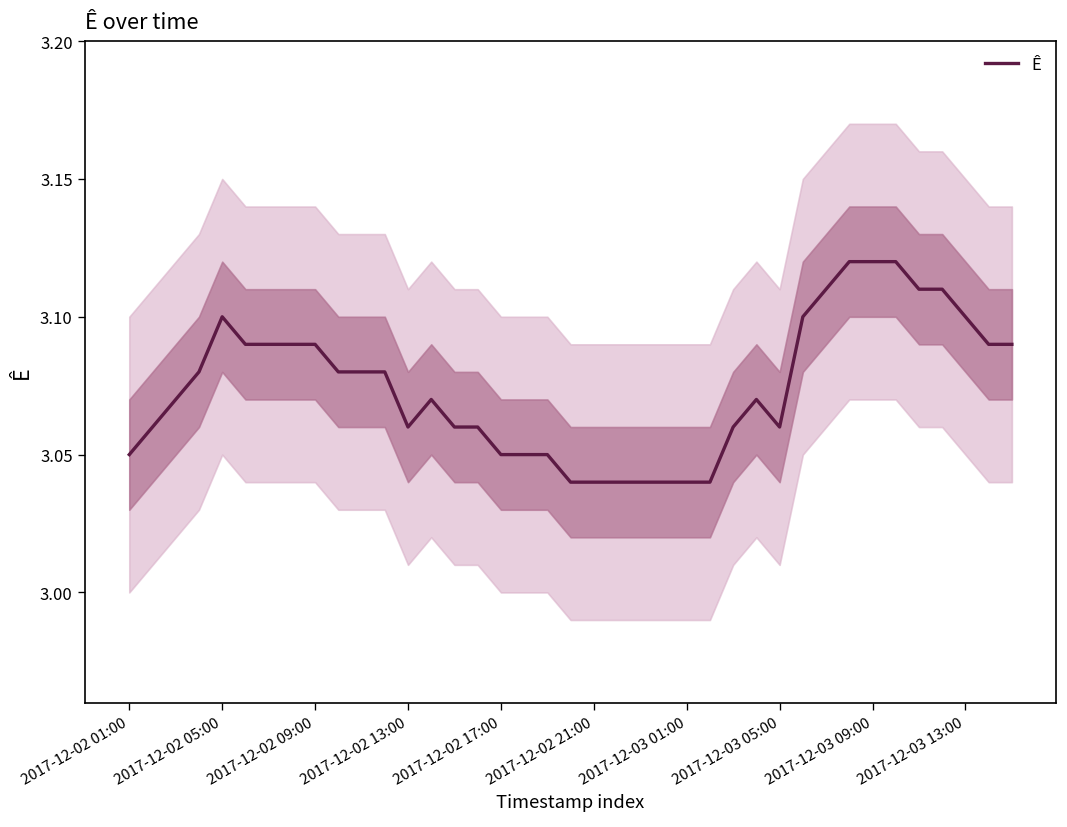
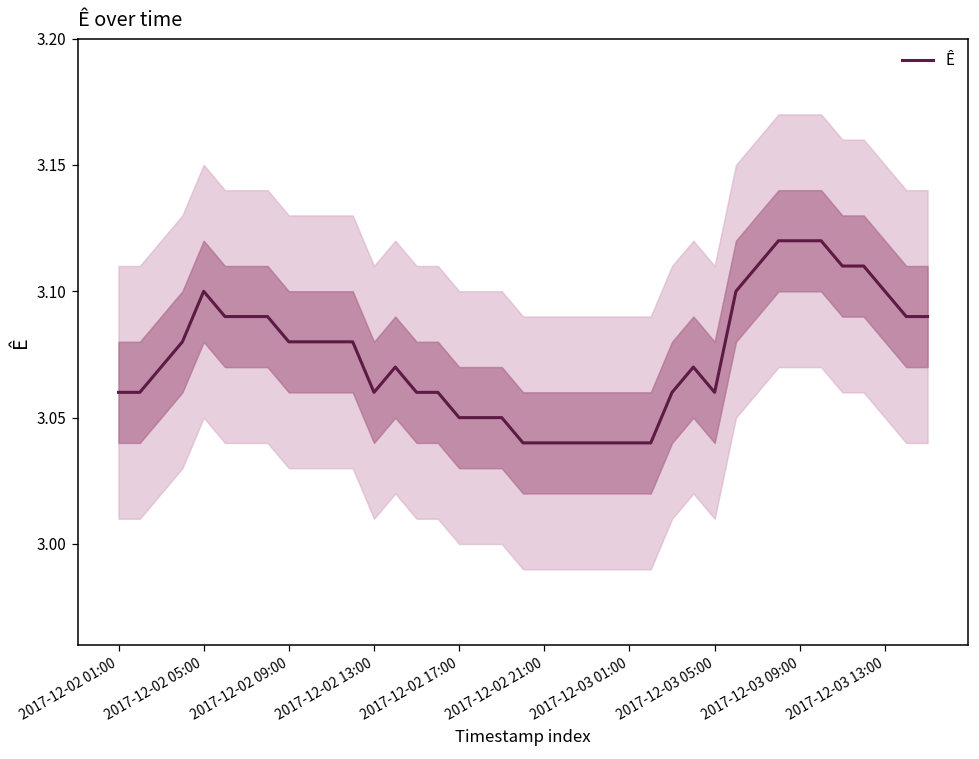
Ê, 2017-12-02 01:00: 3.05 -> 3.06
Ê, 2017-12-02 09:00: 3.09 -> 3.08
